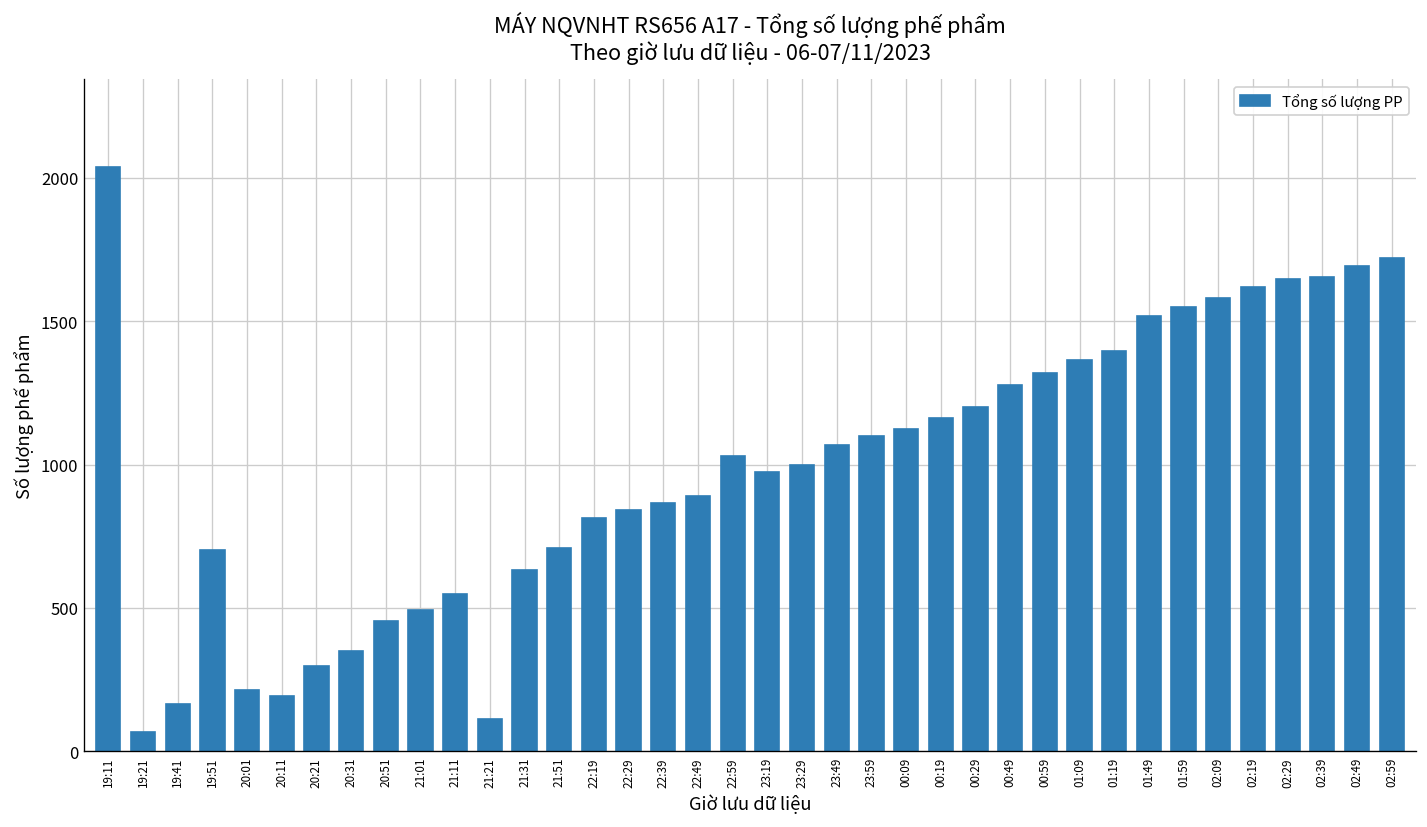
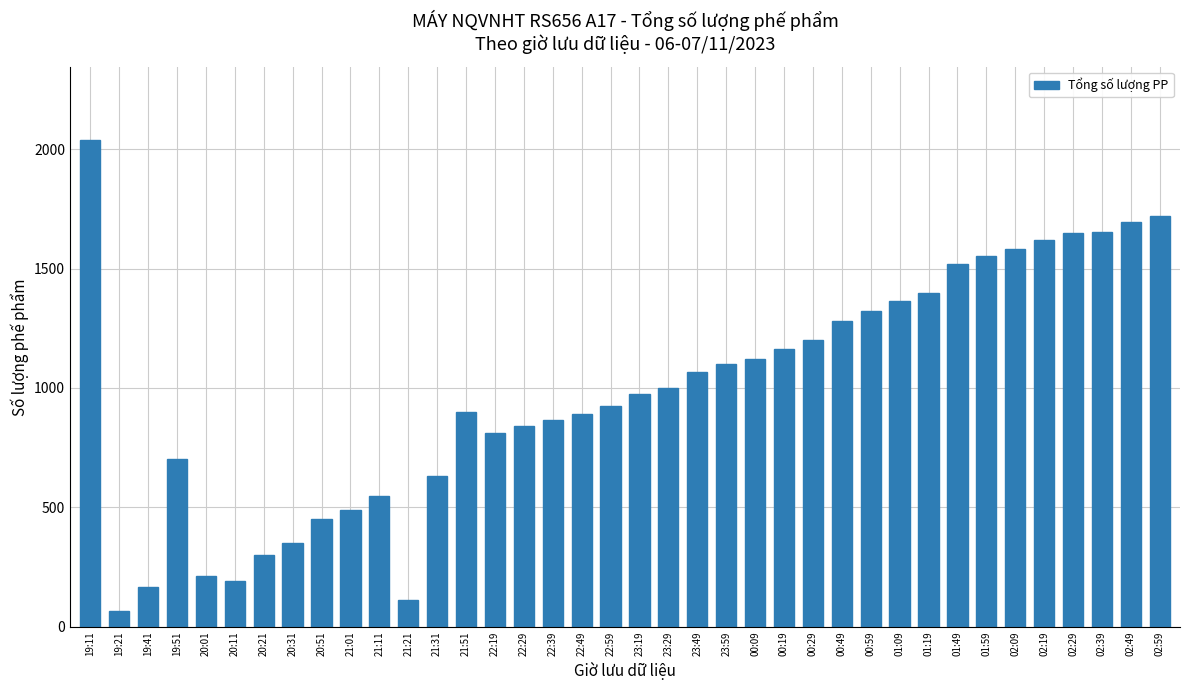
21:51: 710 -> 900
22:59: 1030 -> 930
